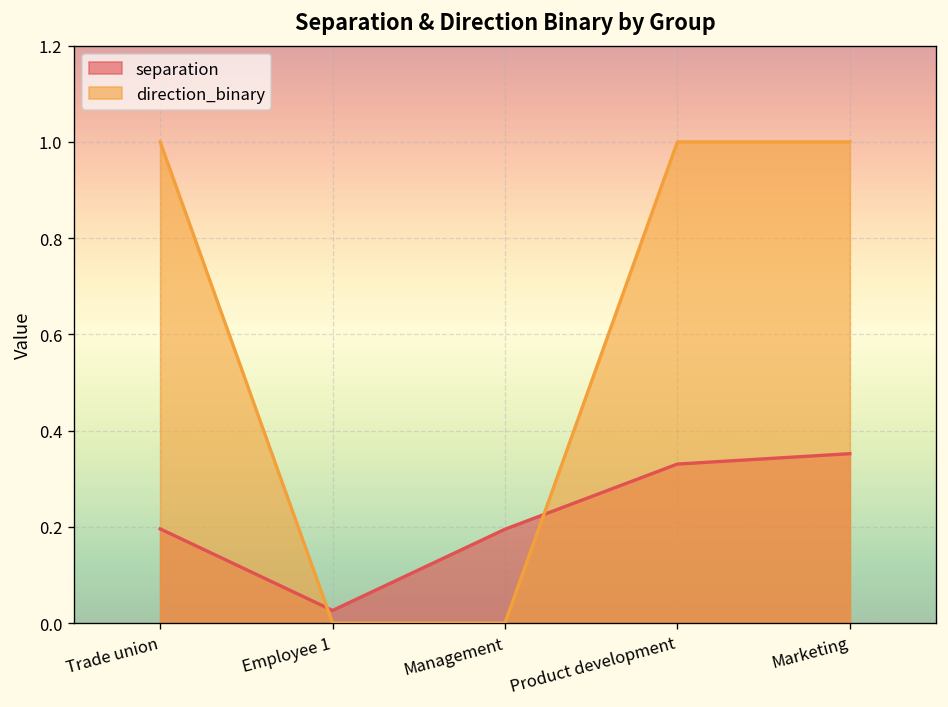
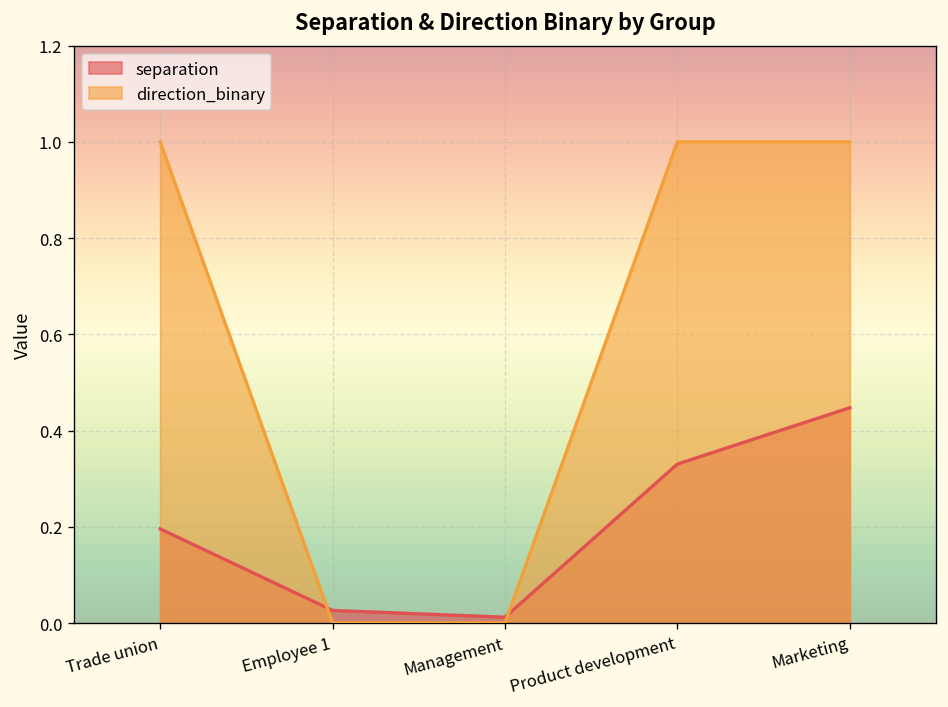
separation, Management: 0.19 -> 0.01
separation, Marketing: 0.35 -> 0.45
